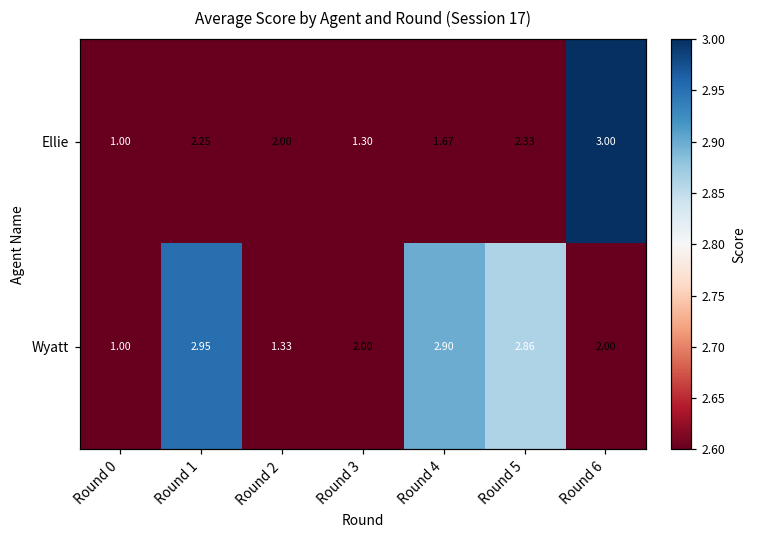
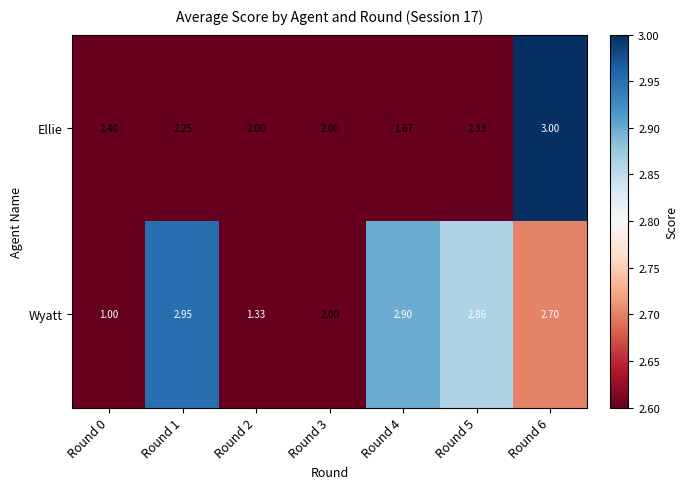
Ellie, Round 0: 1.00 -> 2.40
Ellie, Round 3: 1.30 -> 2.00
Wyatt, Round 6: 2.00 -> 2.70
